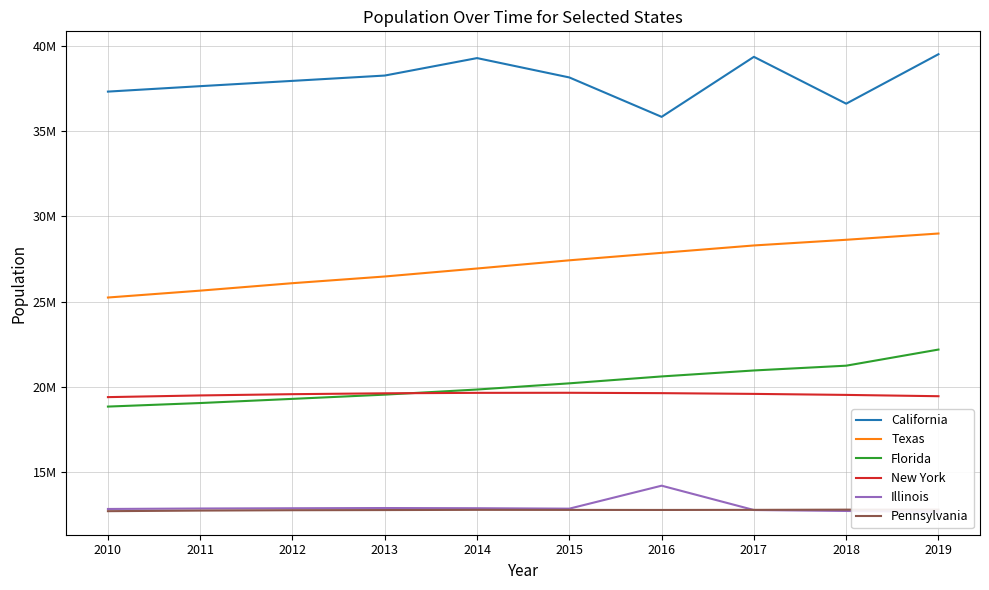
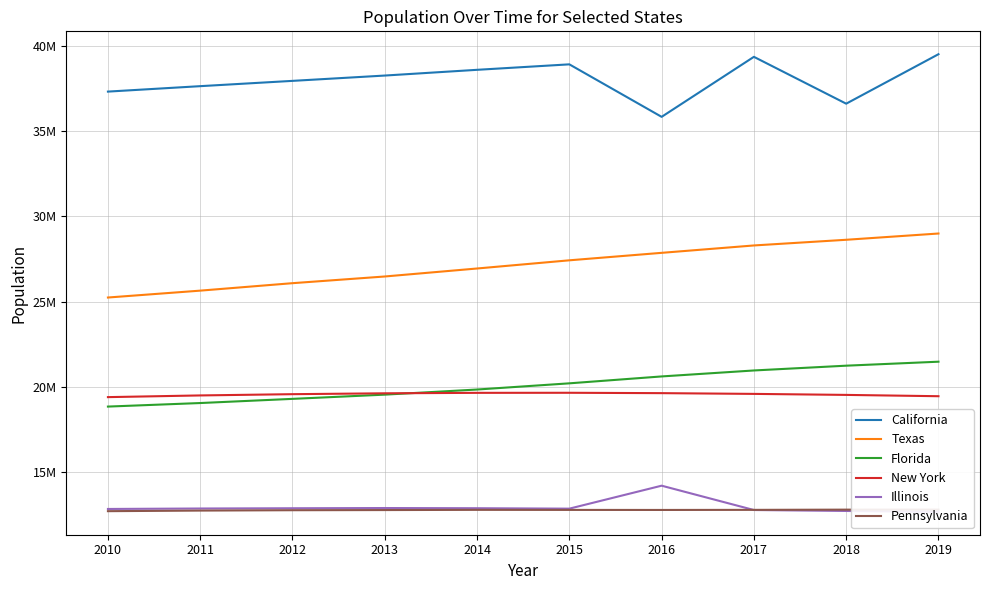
California, 2014: 39300000 -> 38600000
California, 2015: 38100000 -> 38900000
Florida, 2019: 22200000 -> 21500000
